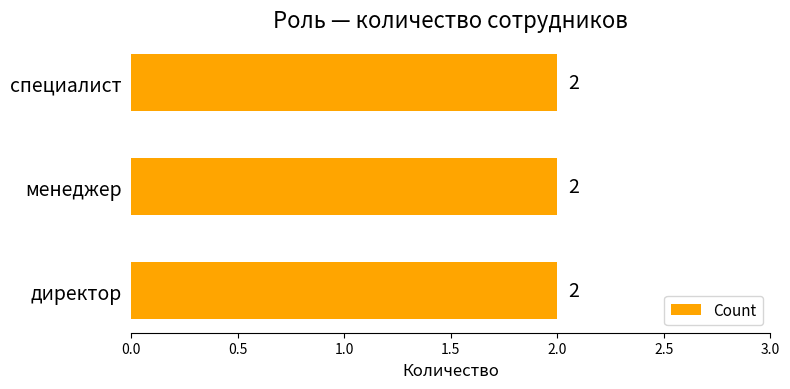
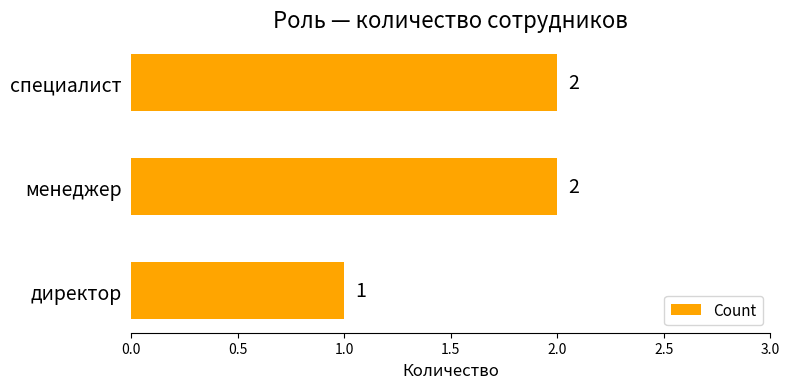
директор: 2 -> 1
